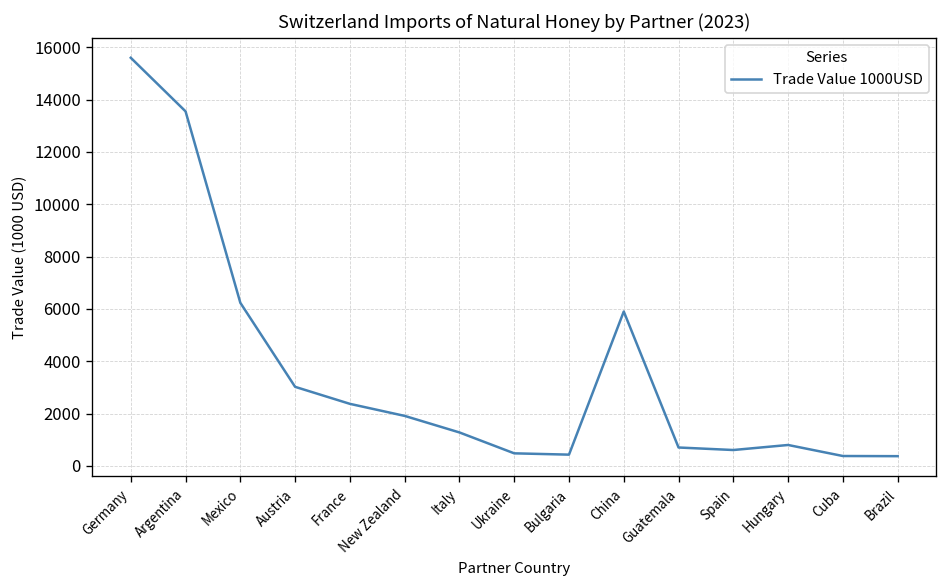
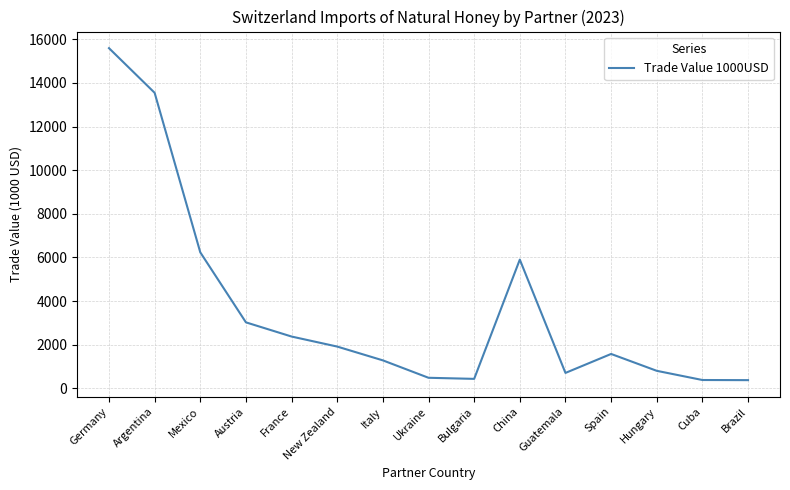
Spain: 600 -> 1600
